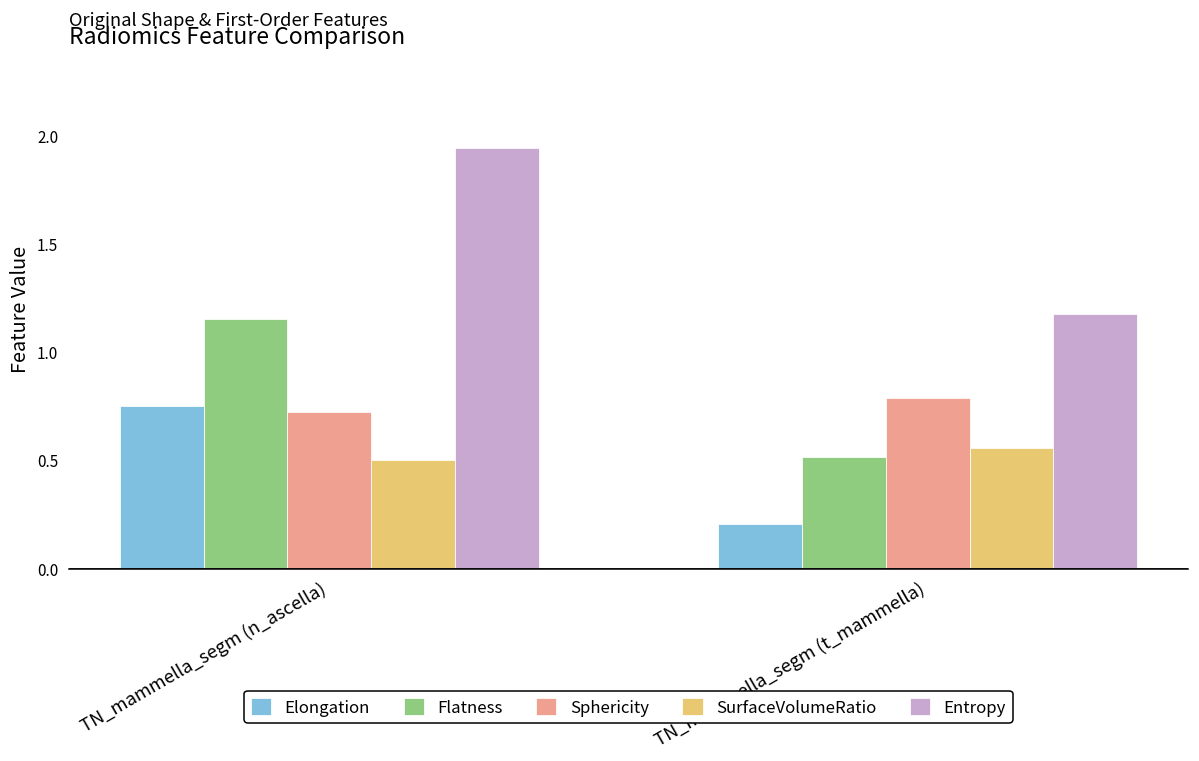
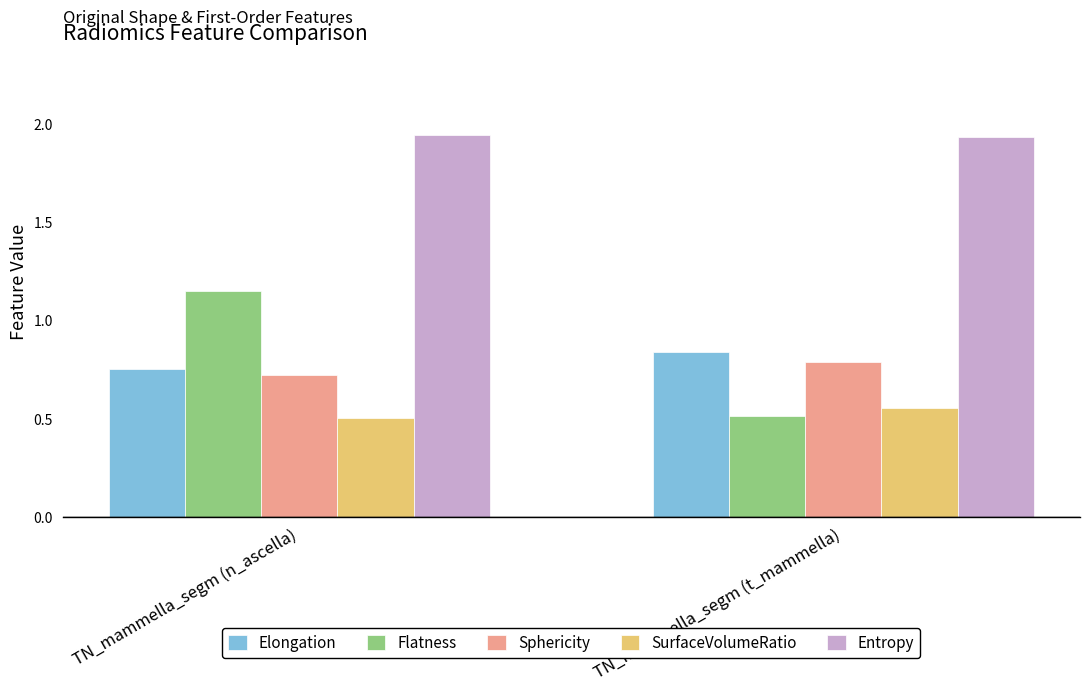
Elongation, TN_mammella_segm (t_mammella): 0.21 -> 0.84
Entropy, TN_mammella_segm (t_mammella): 1.18 -> 1.93
